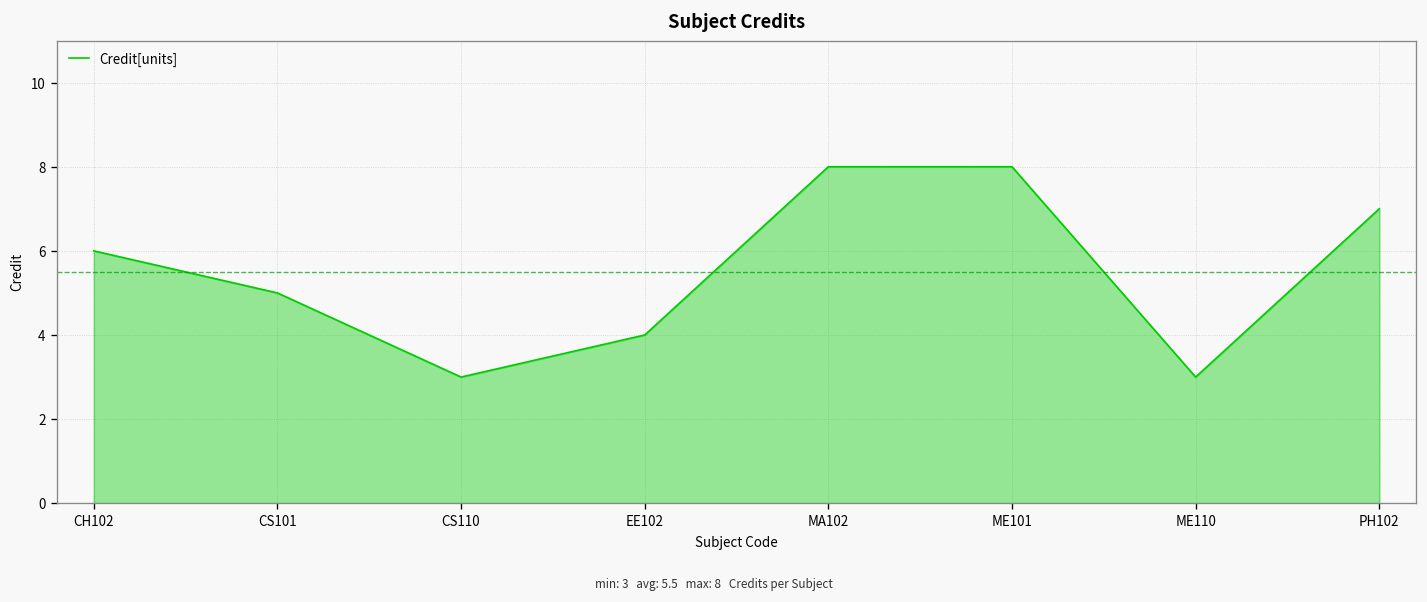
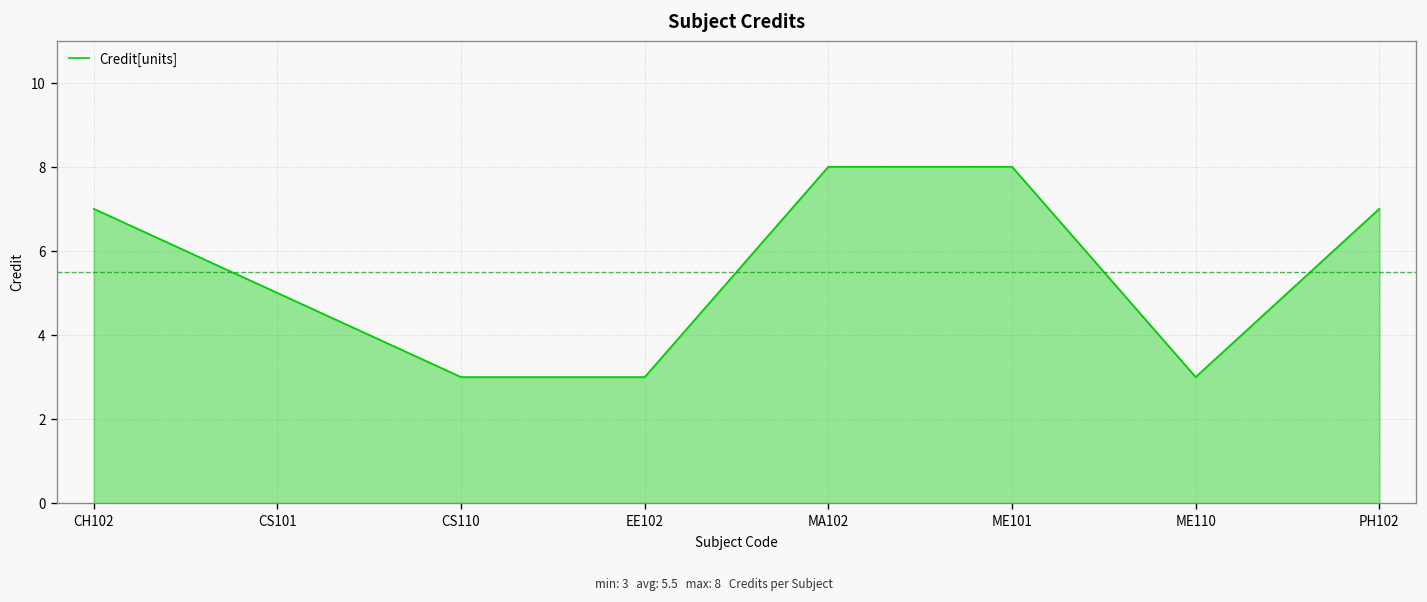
CH102: 6 -> 7
EE102: 4 -> 3
